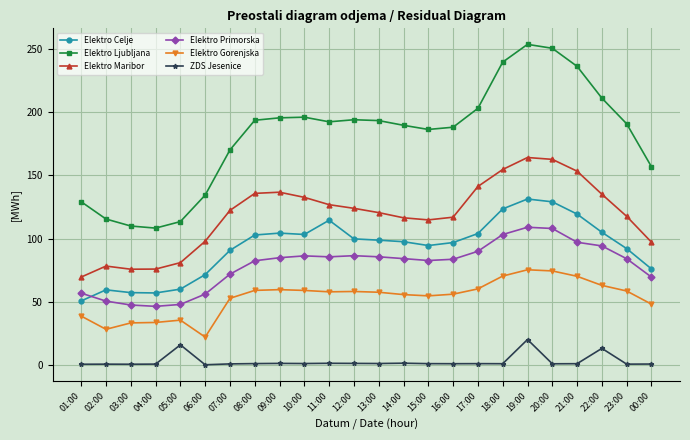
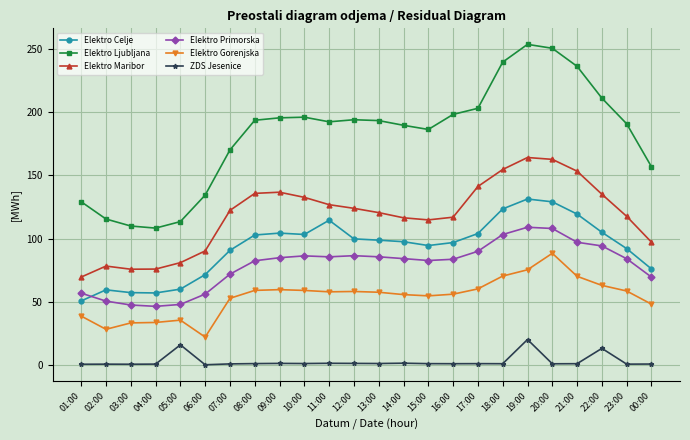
Elektro Maribor, 06:00: 98 -> 90
Elektro Ljubljana, 16:00: 188 -> 198
Elektro Gorenjska, 20:00: 74 -> 88
